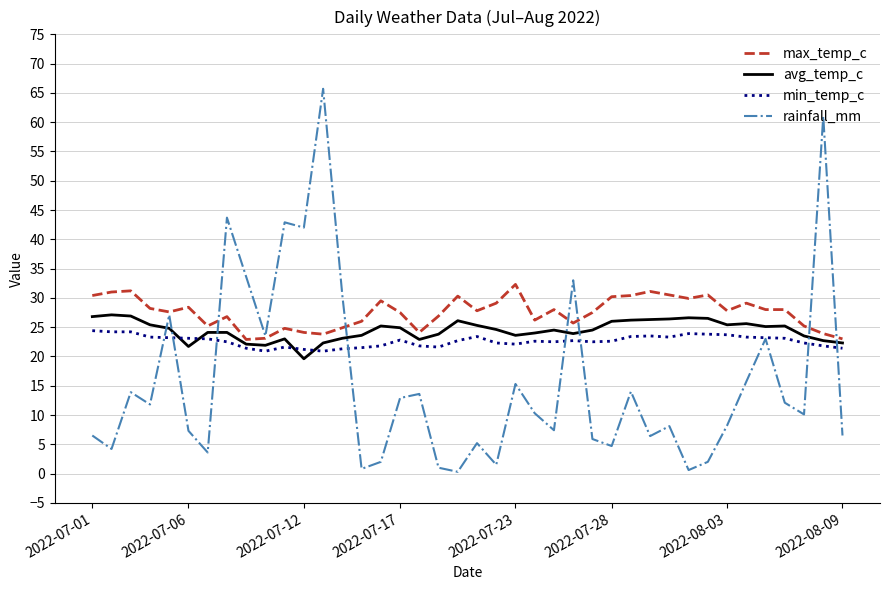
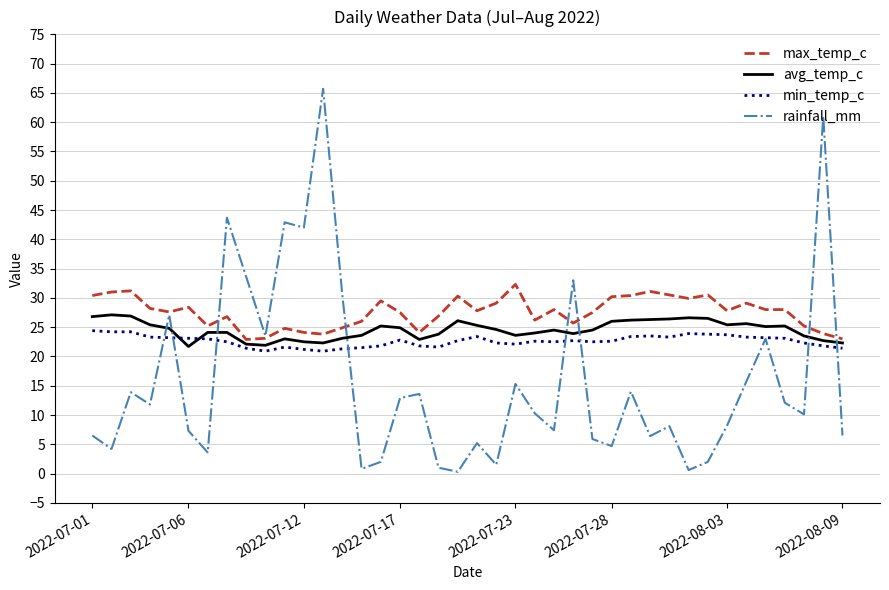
avg_temp_c, 2022-07-12: 20 -> 23
